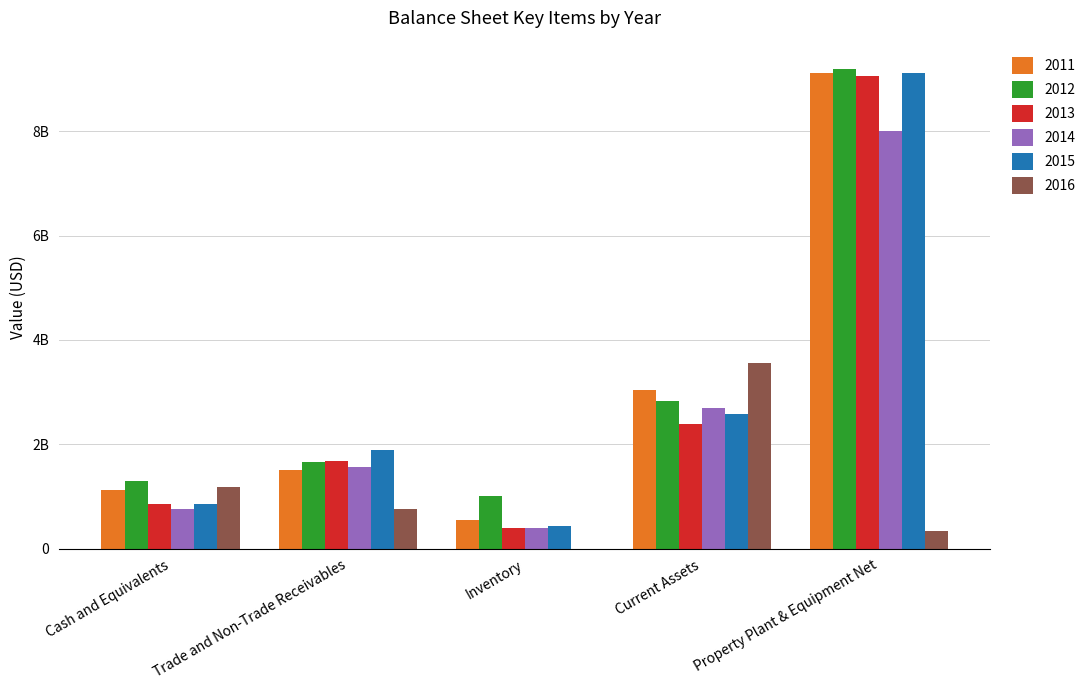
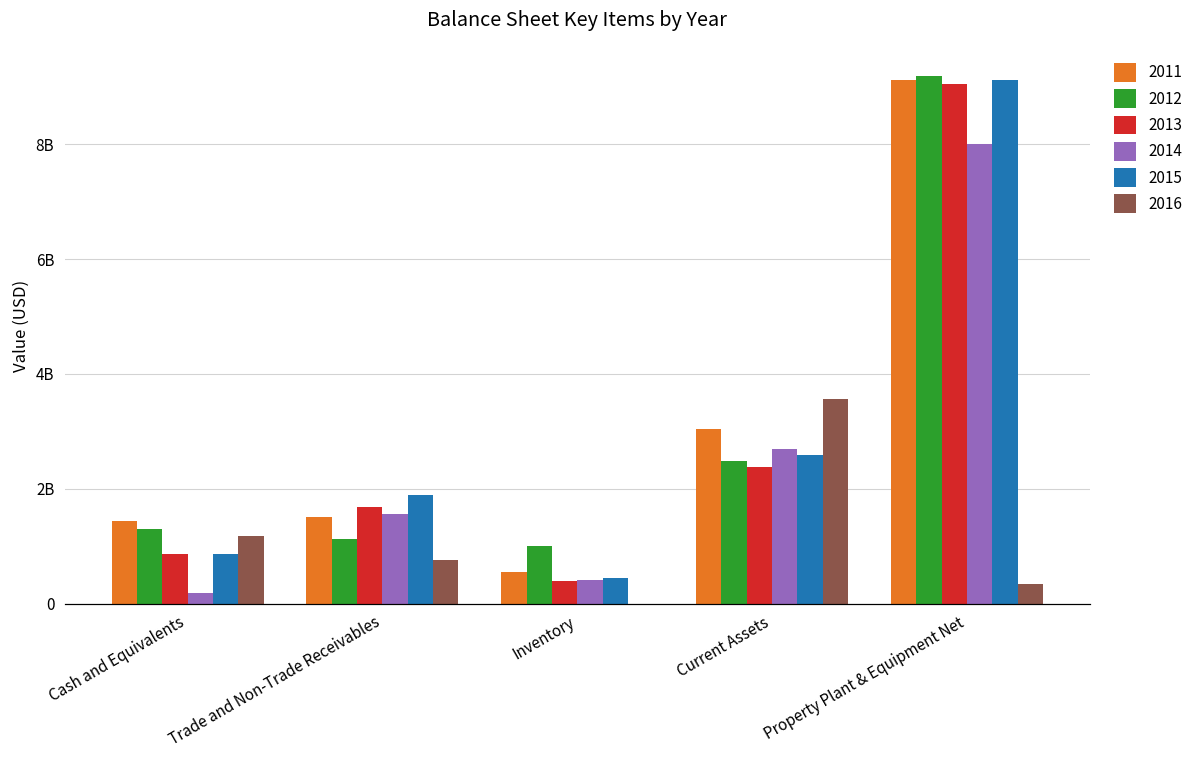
2011, Cash and Equivalents: 1100000000 -> 1400000000
2014, Cash and Equivalents: 800000000 -> 200000000
2012, Trade and Non-Trade Receivables: 1700000000 -> 1100000000
2012, Current Assets: 2800000000 -> 2500000000
